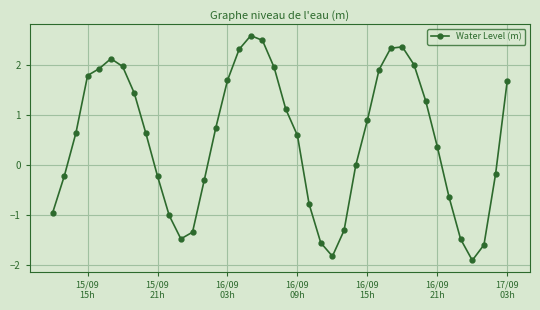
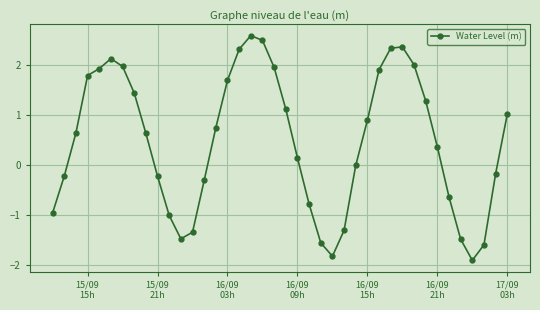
16/09 09h: 0.6 -> 0.1
17/09 03h: 1.7 -> 1.0
